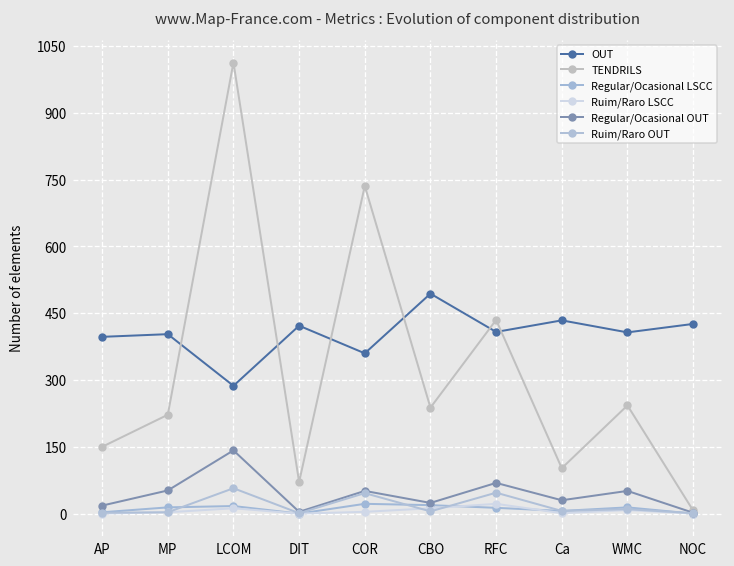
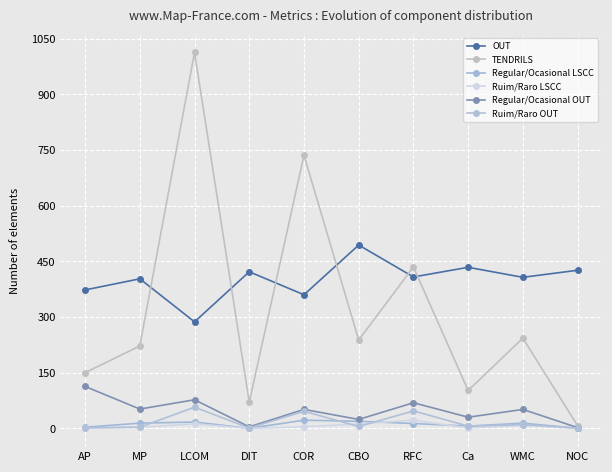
OUT, AP: 400 -> 370
Regular/Ocasional OUT, AP: 20 -> 110
Regular/Ocasional OUT, LCOM: 140 -> 80
